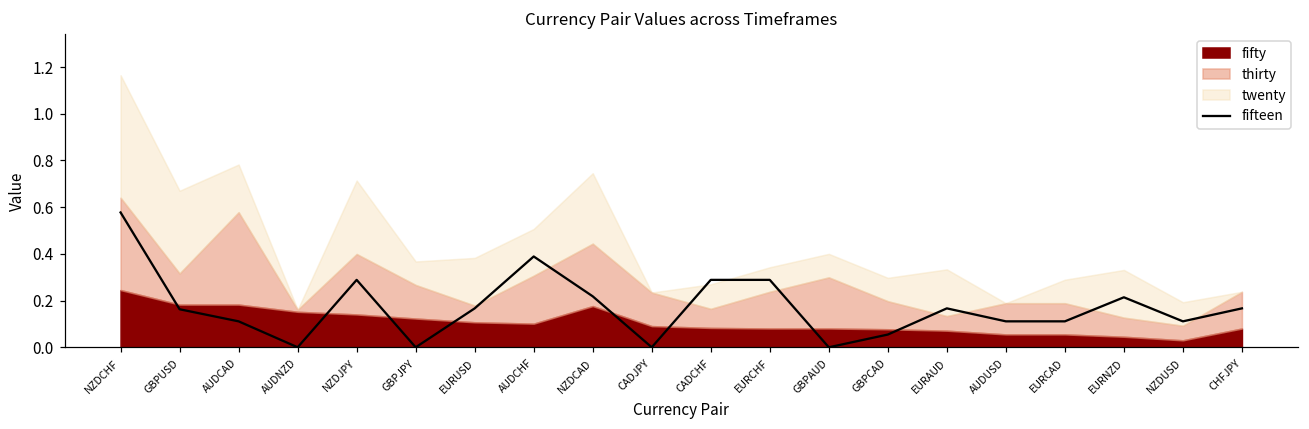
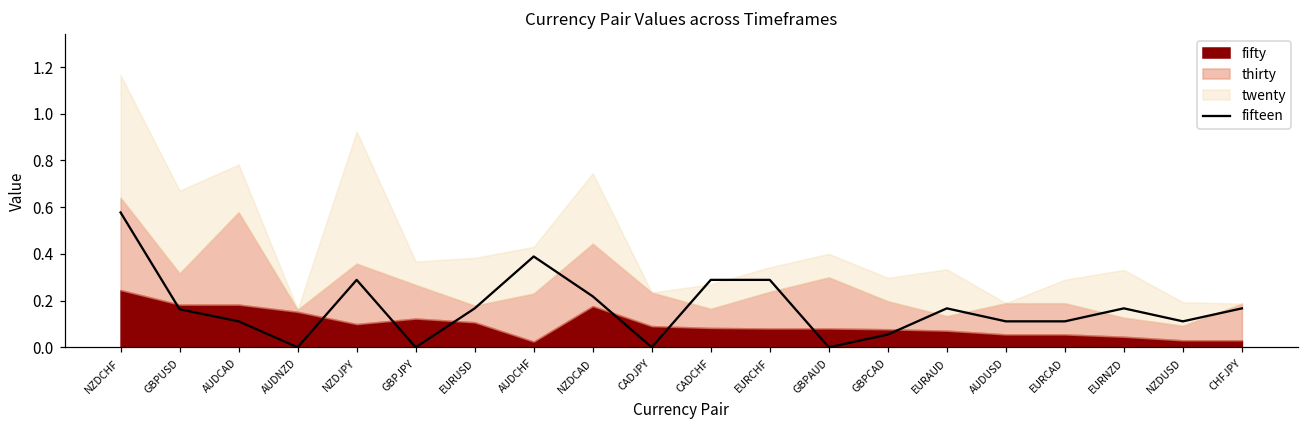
fifty, NZDJPY: 0.14 -> 0.10
twenty, NZDJPY: 0.31 -> 0.57
fifty, AUDCHF: 0.10 -> 0.02
fifteen, EURNZD: 0.21 -> 0.17
fifty, CHFJPY: 0.08 -> 0.03
